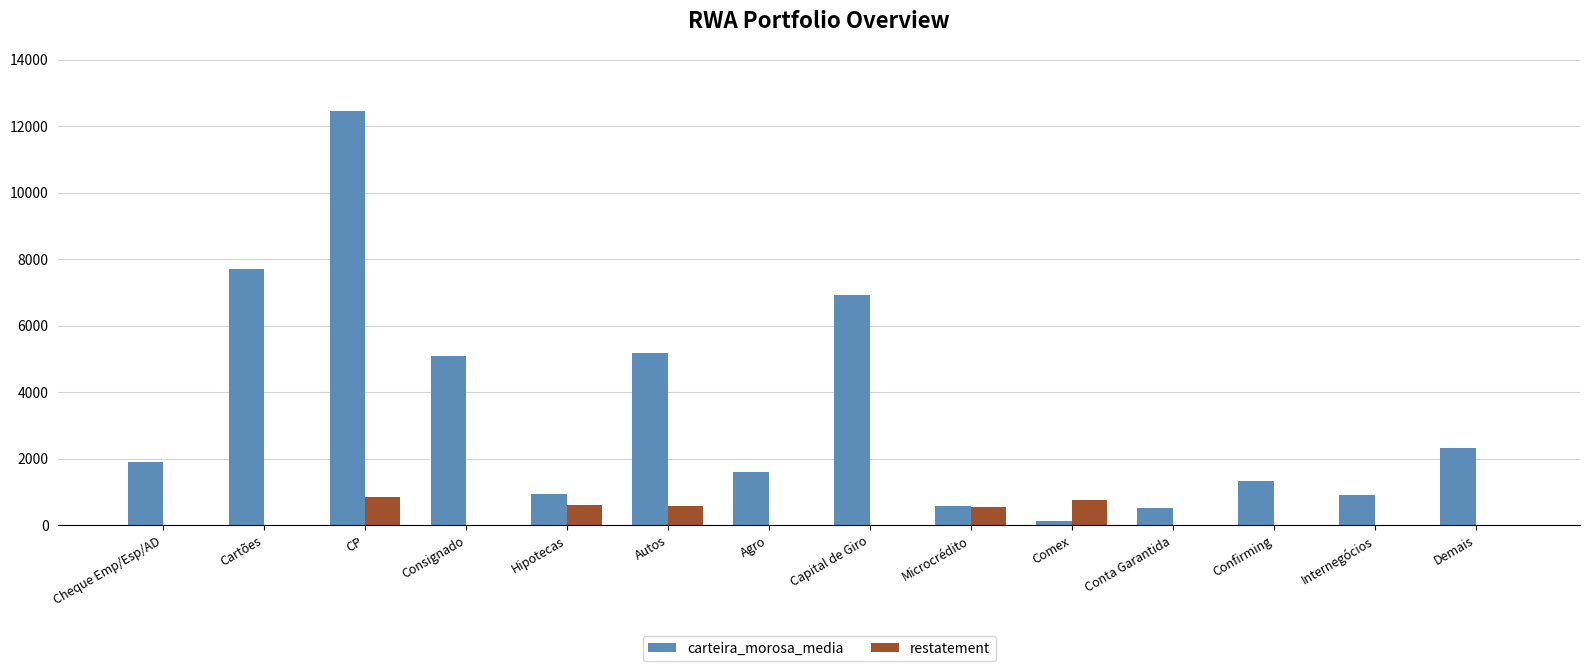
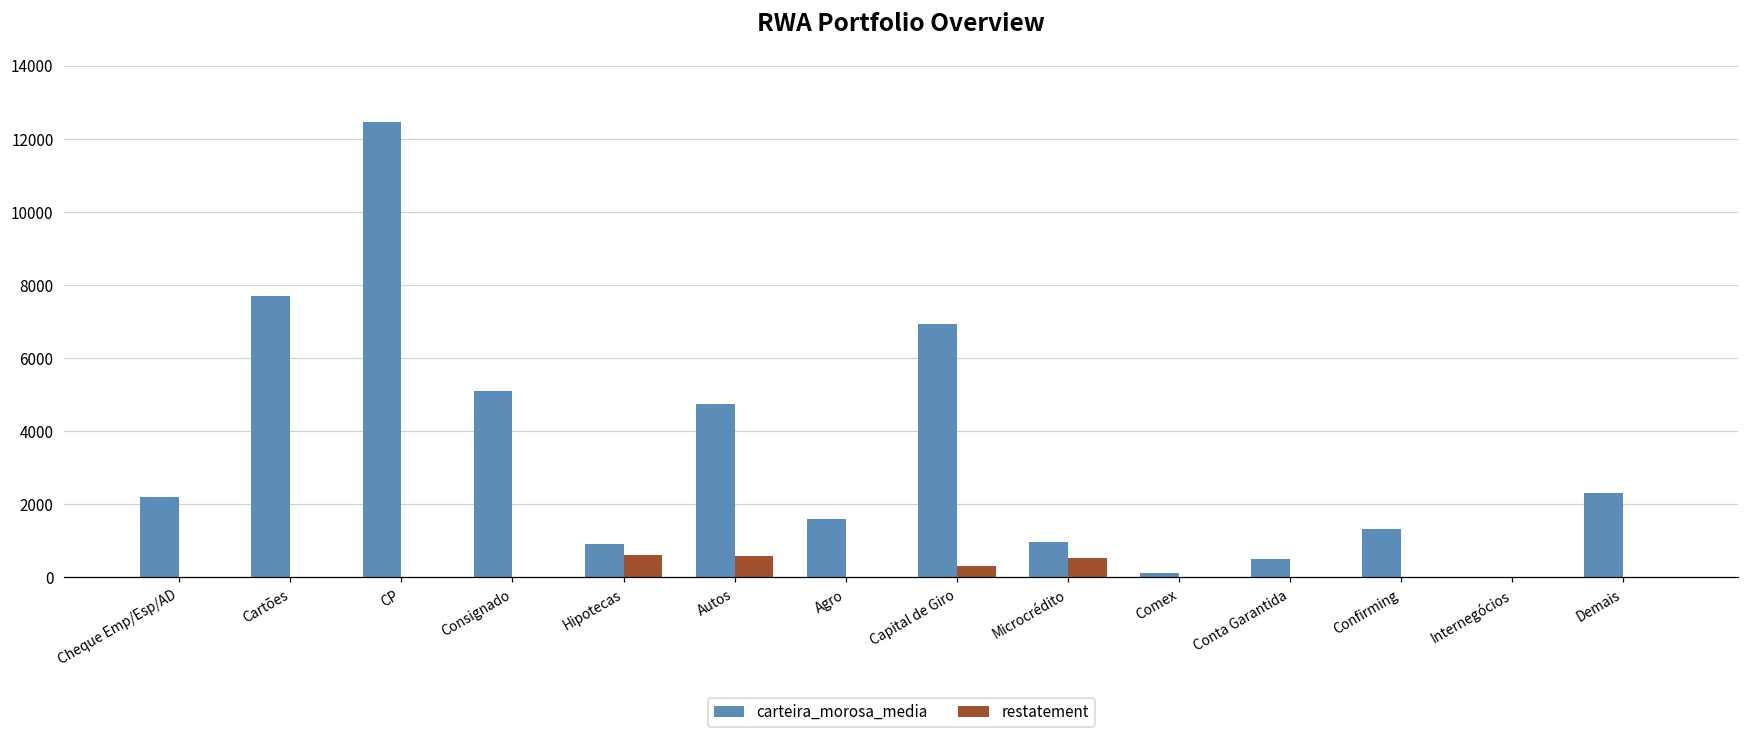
carteira_morosa_media, Cheque Emp/Esp/AD: 1900 -> 2200
restatement, CP: 900 -> 0
carteira_morosa_media, Autos: 5200 -> 4700
restatement, Capital de Giro: 0 -> 300
carteira_morosa_media, Microcrédito: 600 -> 1000
restatement, Comex: 800 -> 0
carteira_morosa_media, Internegócios: 900 -> 0
